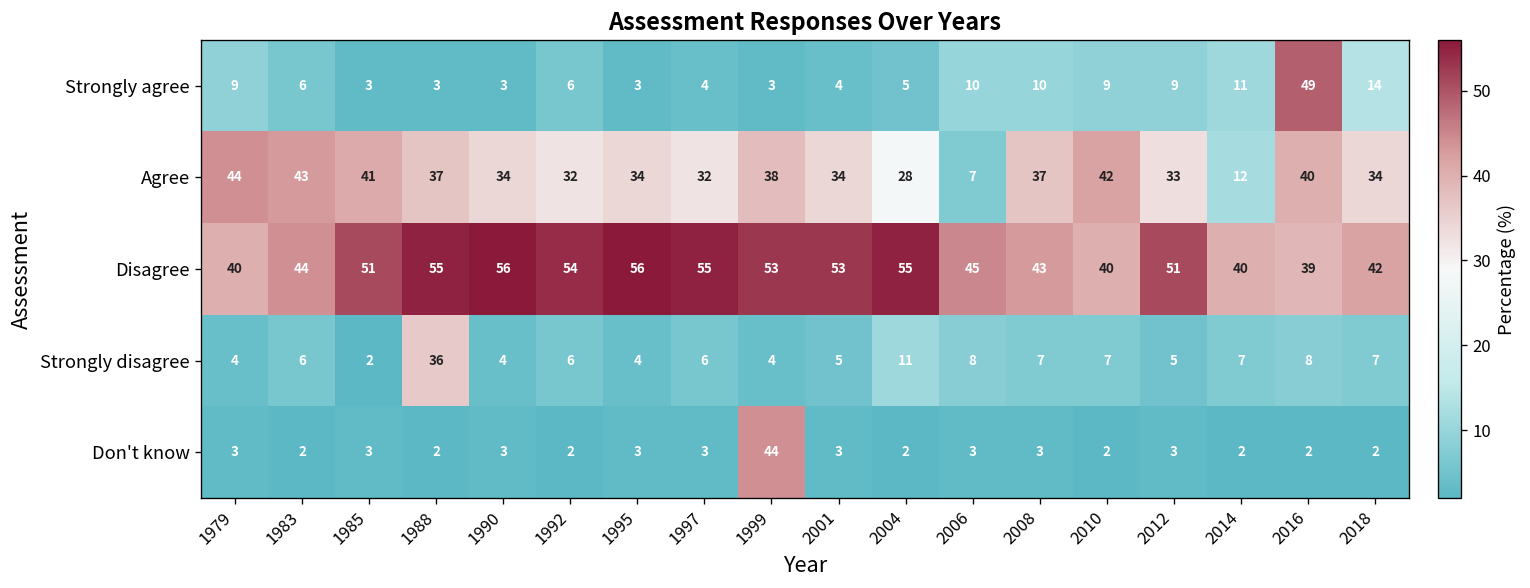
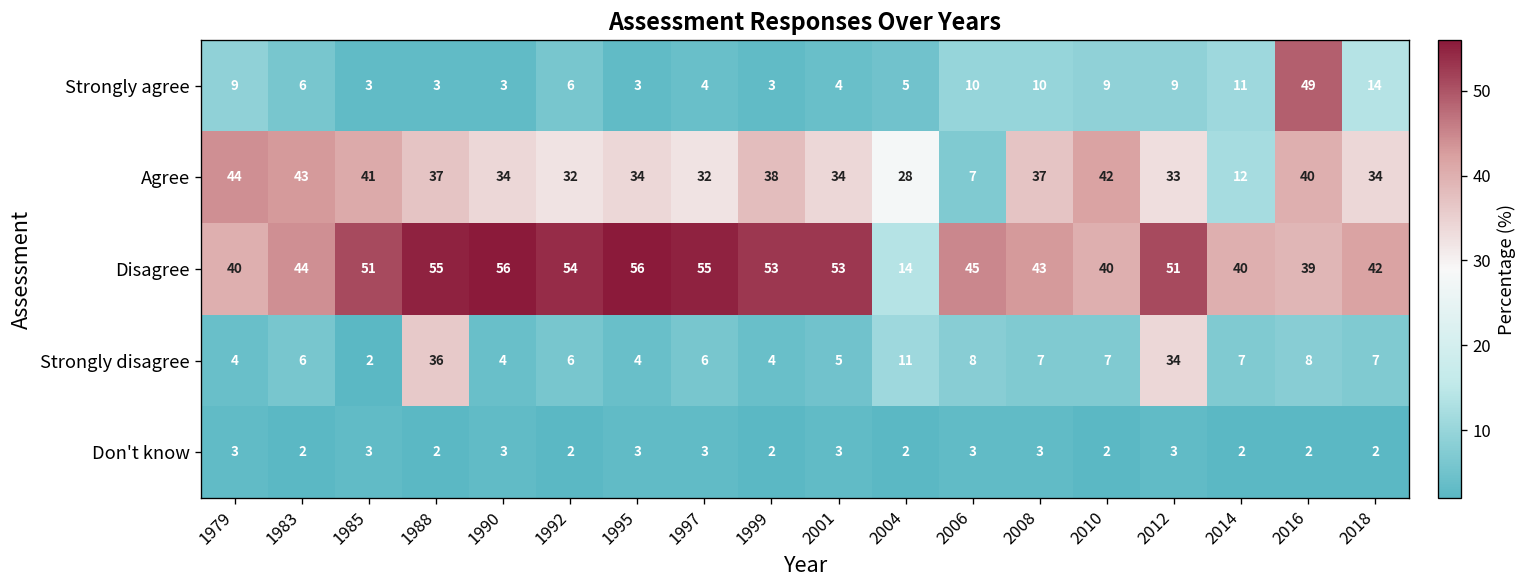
Disagree, 2004: 55 -> 14
Strongly disagree, 2012: 5 -> 34
Don't know, 1999: 44 -> 2
